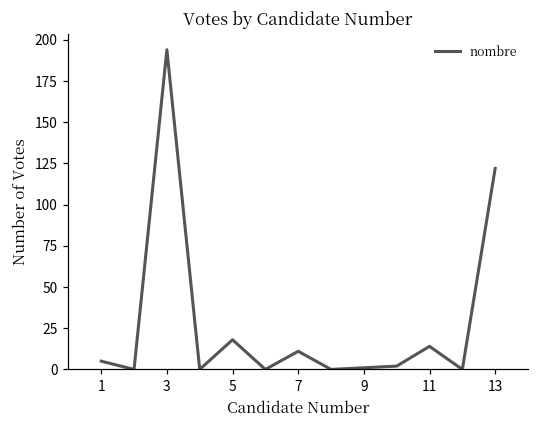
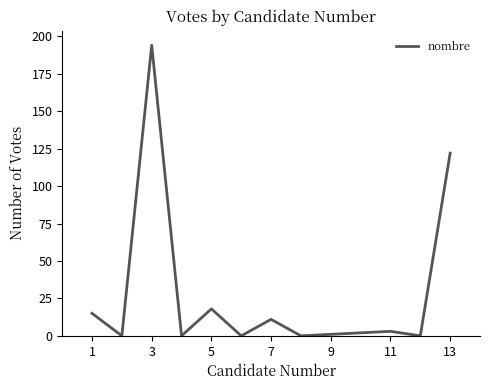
1: 5 -> 15
11: 14 -> 3
